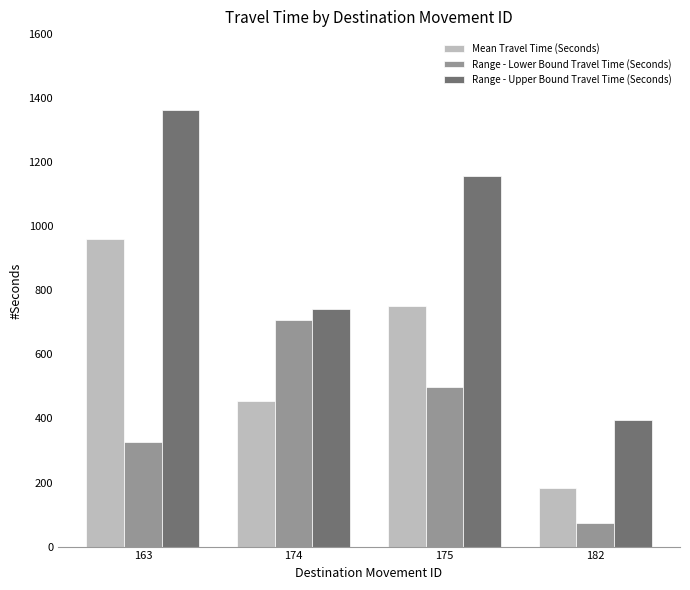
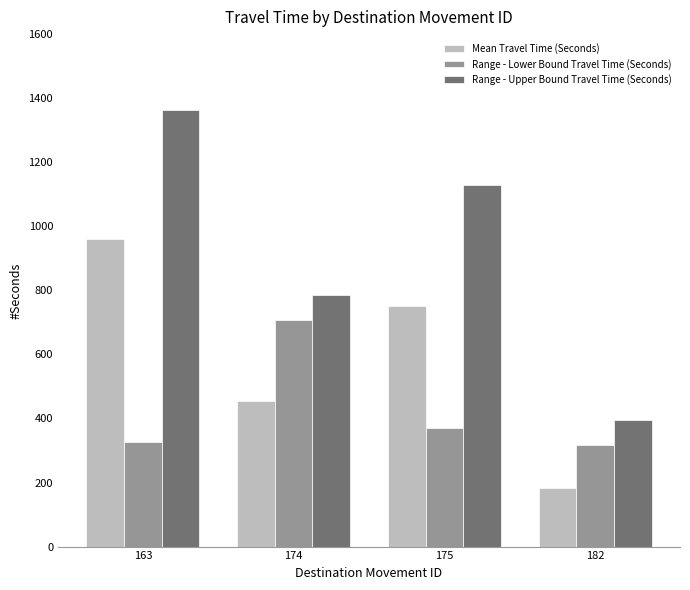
Range - Upper Bound Travel Time (Seconds), 174: 740 -> 780
Range - Lower Bound Travel Time (Seconds), 175: 500 -> 370
Range - Upper Bound Travel Time (Seconds), 175: 1160 -> 1130
Range - Lower Bound Travel Time (Seconds), 182: 80 -> 320
